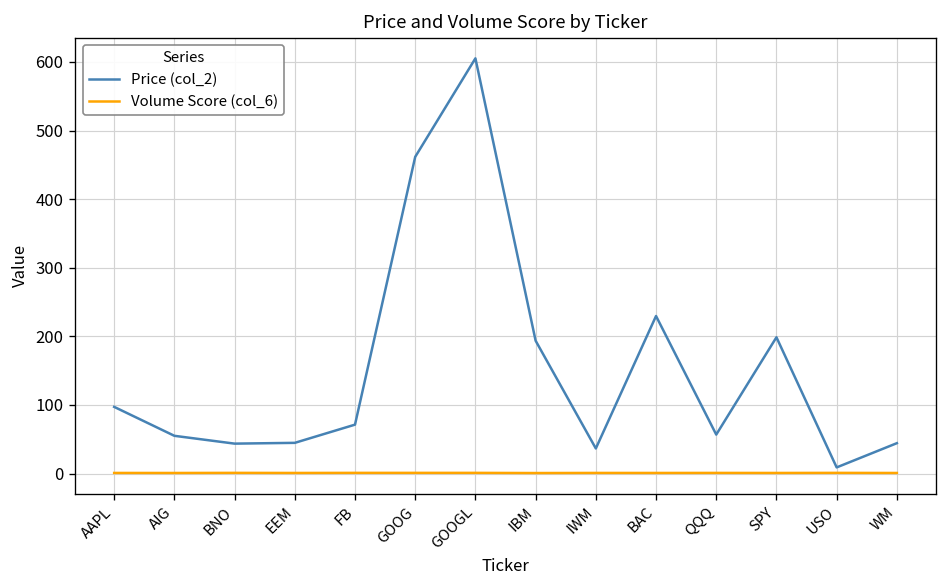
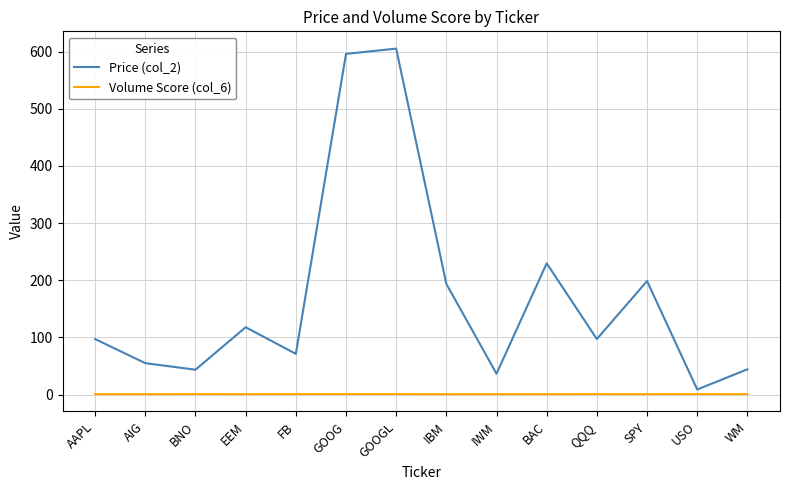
Price (col_2), EEM: 40 -> 120
Price (col_2), GOOG: 460 -> 600
Price (col_2), QQQ: 60 -> 100
